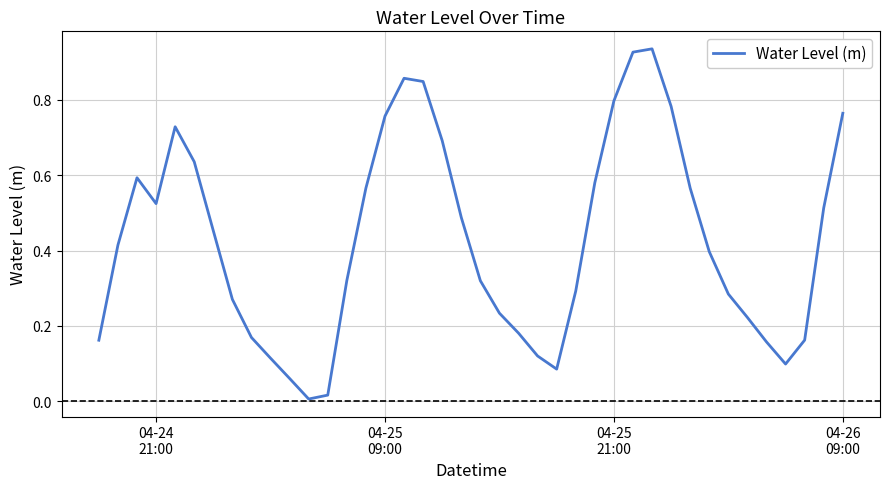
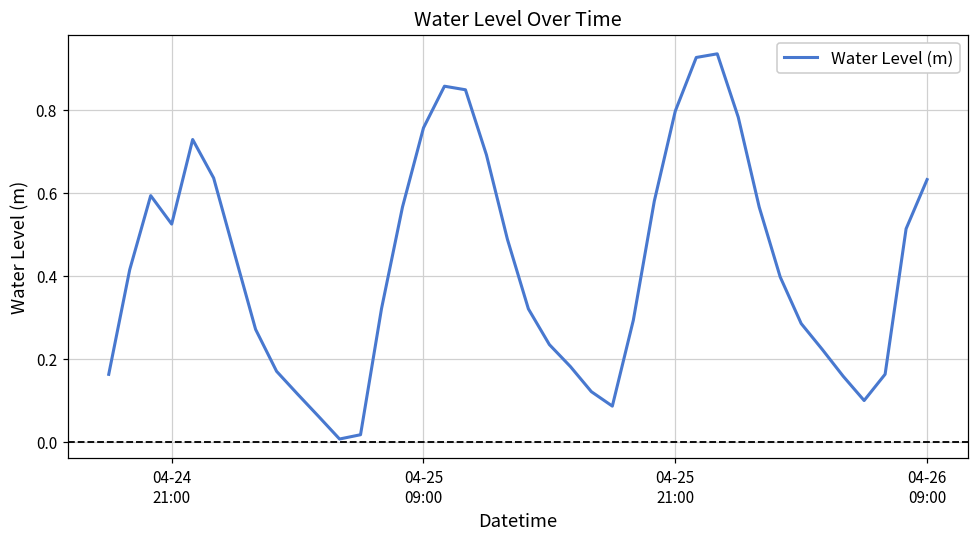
04-26 09:00: 0.76 -> 0.63
